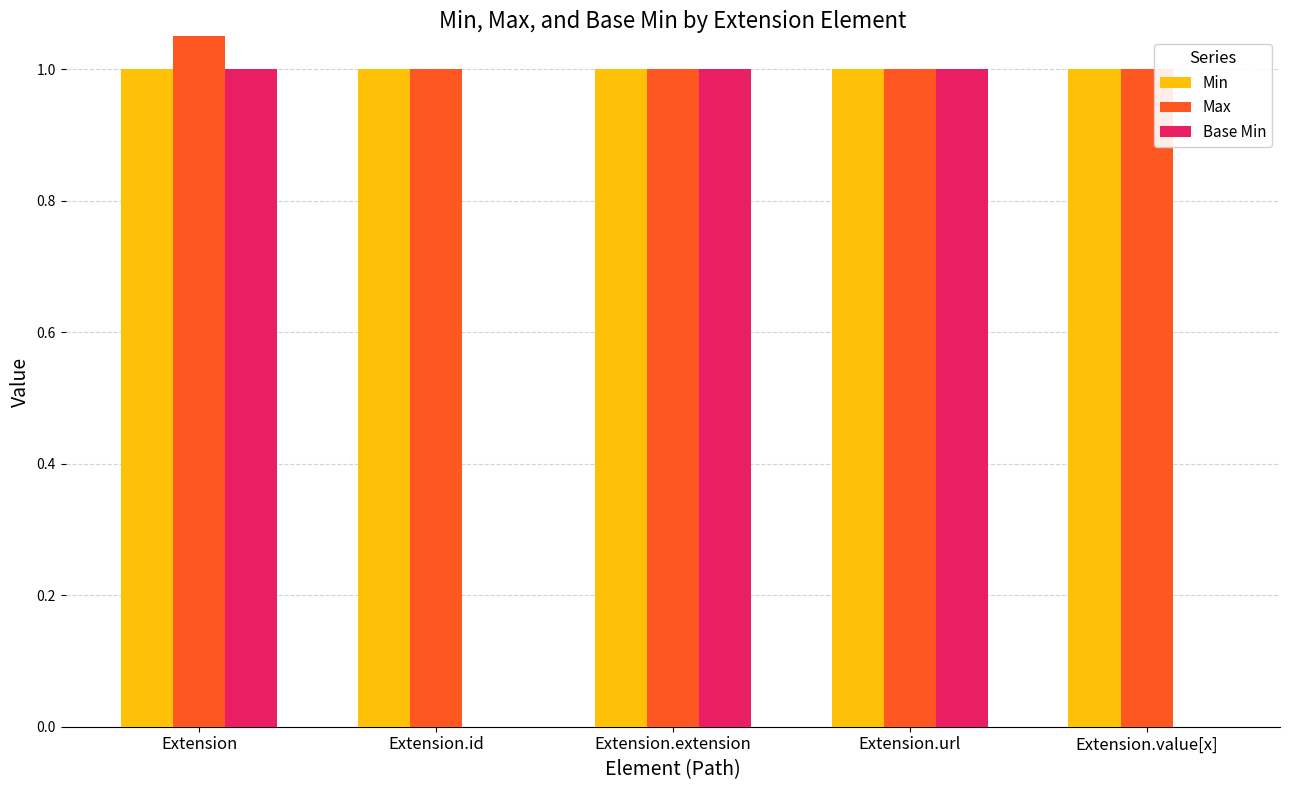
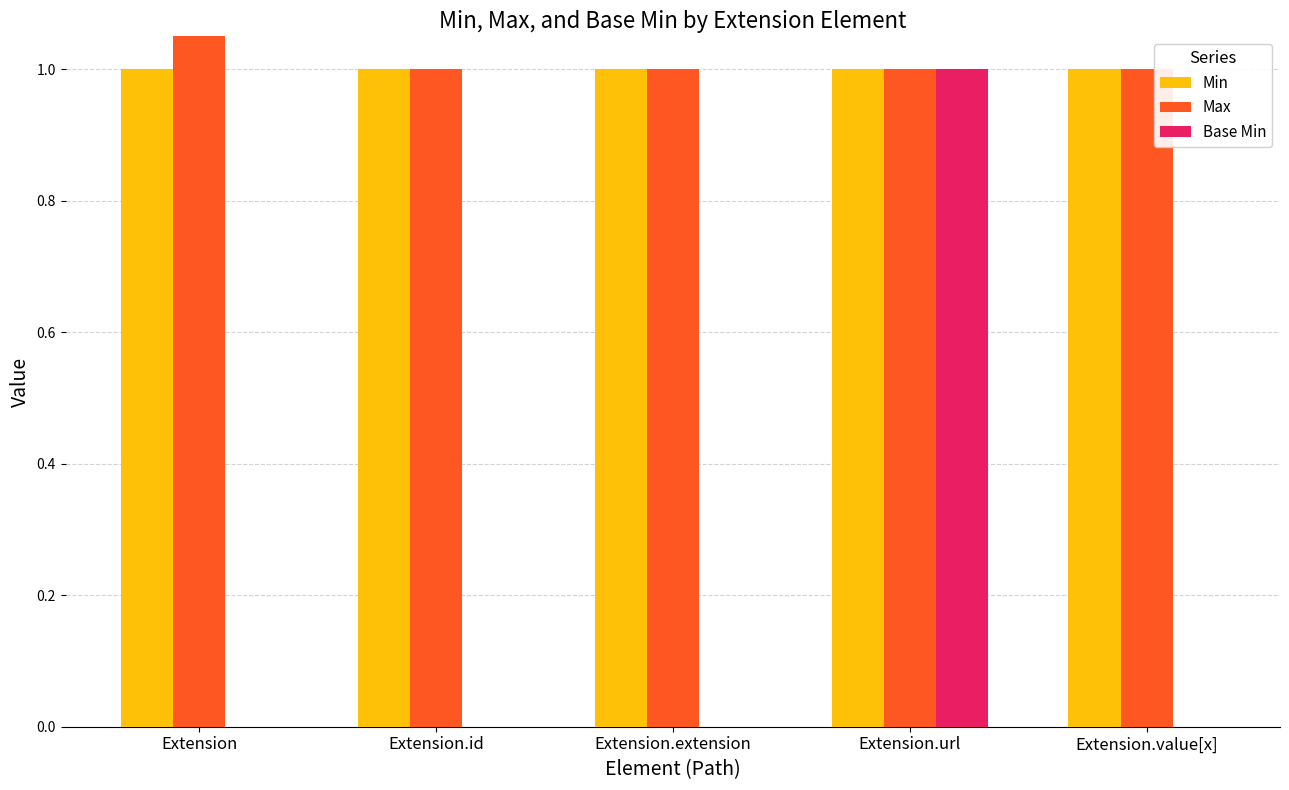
Base Min, Extension: 1 -> 0
Base Min, Extension.extension: 1 -> 0
